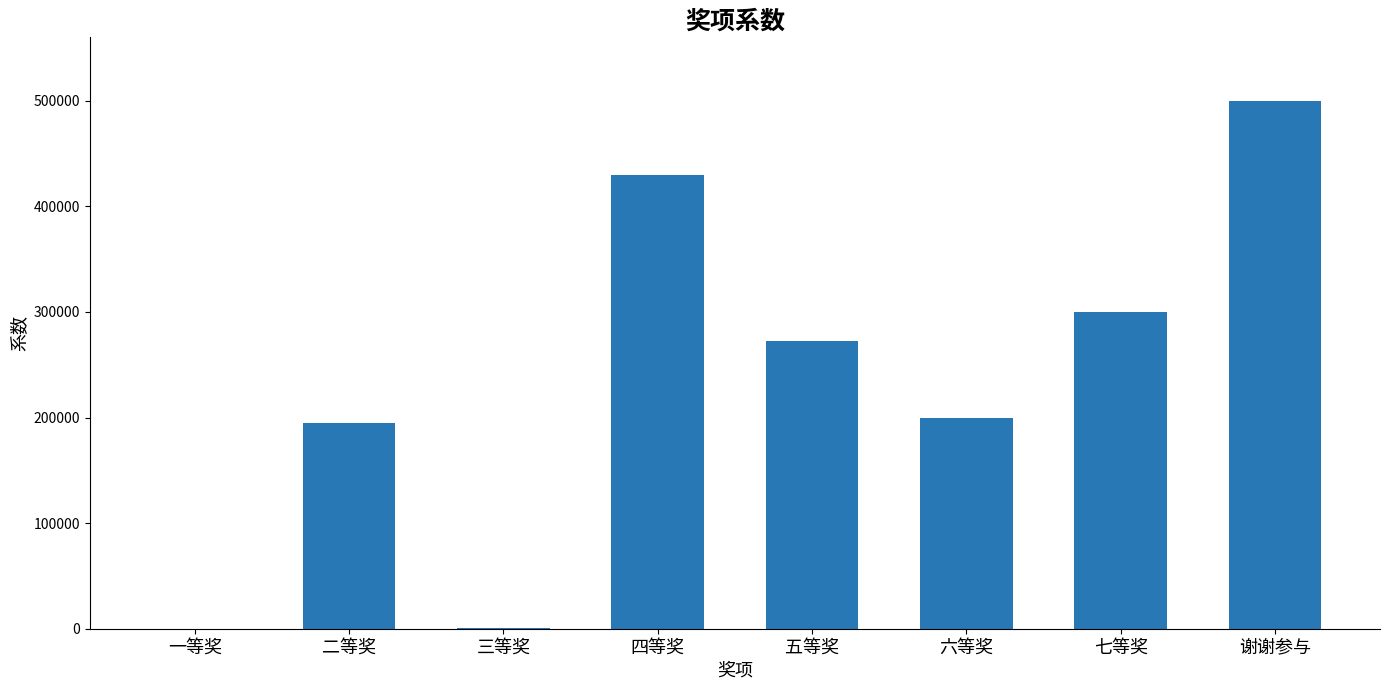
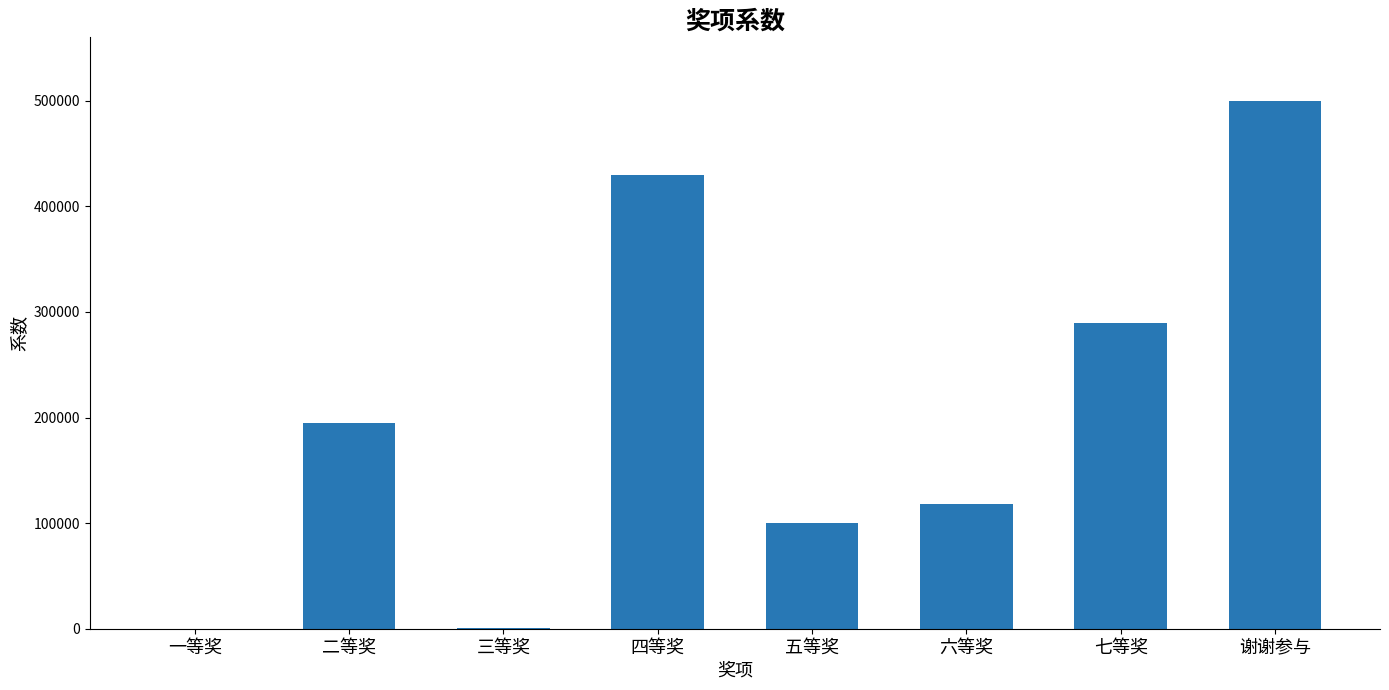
五等奖: 272000 -> 100000
六等奖: 200000 -> 118000
七等奖: 300000 -> 289000
